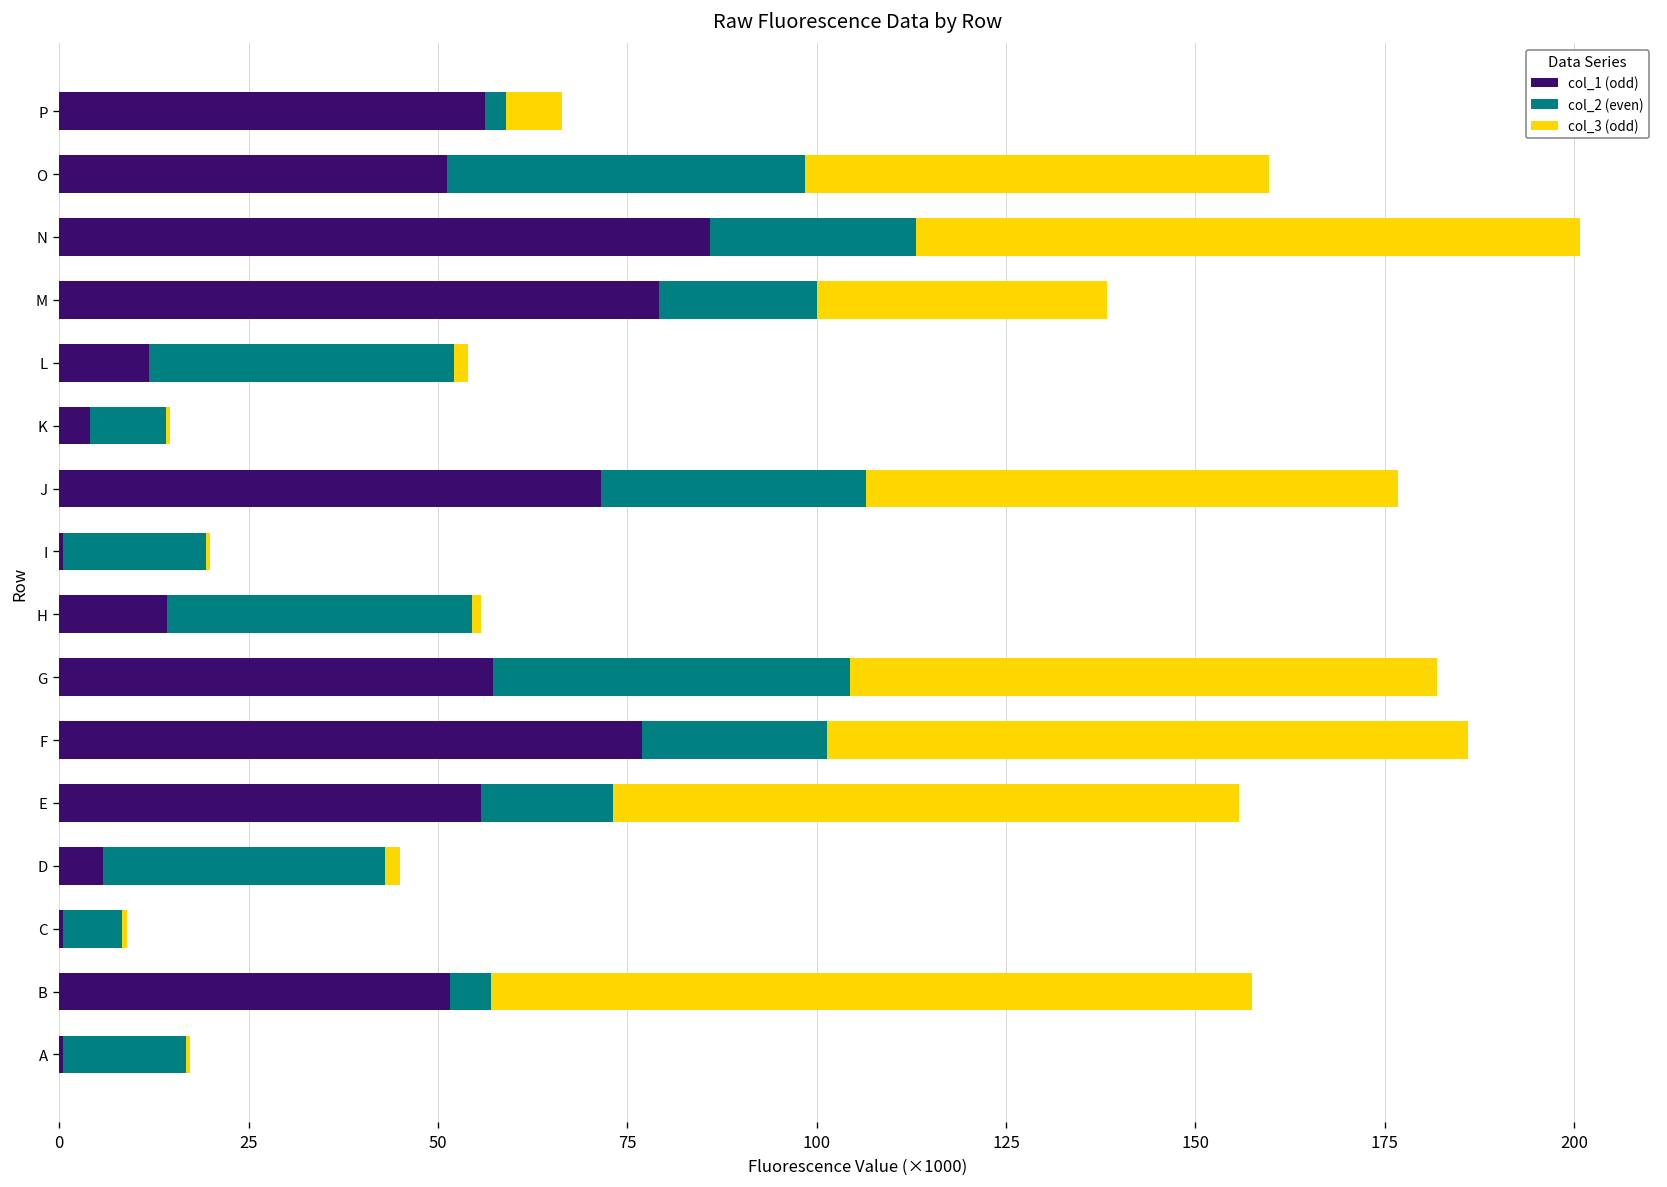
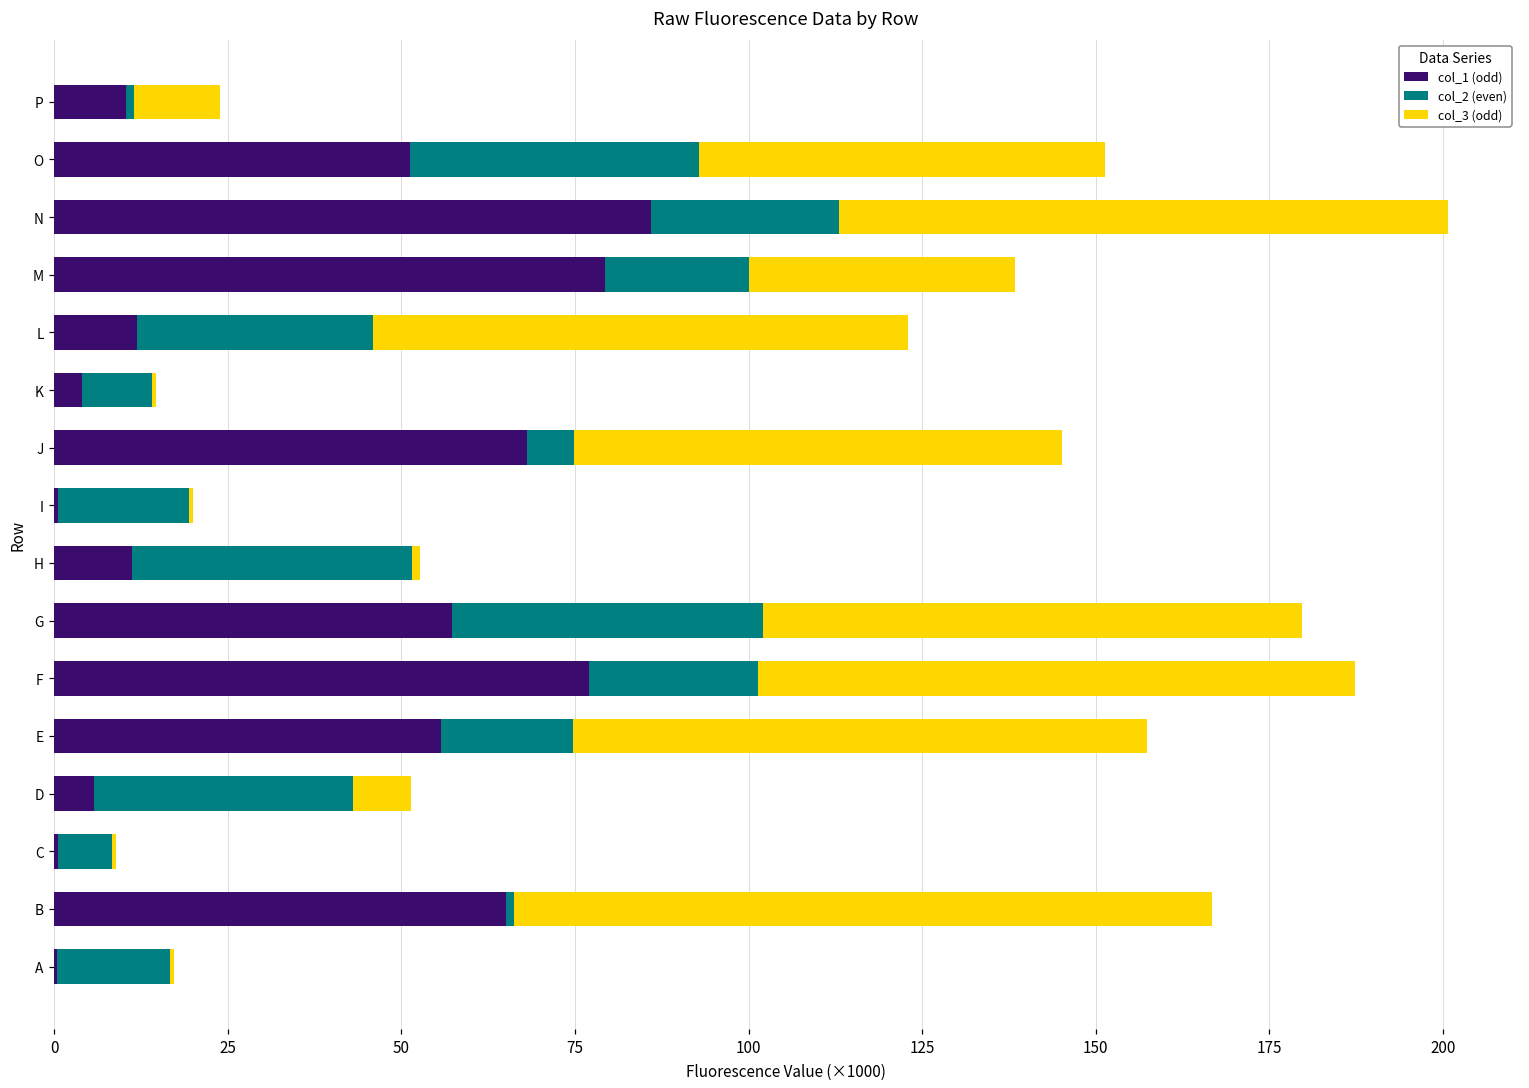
col_1 (odd), P: 56 -> 10
col_2 (even), P: 3 -> 1
col_3 (odd), P: 7 -> 12
col_2 (even), O: 47 -> 42
col_3 (odd), O: 61 -> 59
col_2 (even), L: 40 -> 34
col_3 (odd), L: 2 -> 77
col_1 (odd), J: 72 -> 68
col_2 (even), J: 35 -> 7
col_1 (odd), H: 14 -> 11
col_2 (even), G: 47 -> 45
col_3 (odd), F: 85 -> 86
col_2 (even), E: 17 -> 19
col_3 (odd), D: 2 -> 8
col_1 (odd), B: 52 -> 65
col_2 (even), B: 5 -> 1
